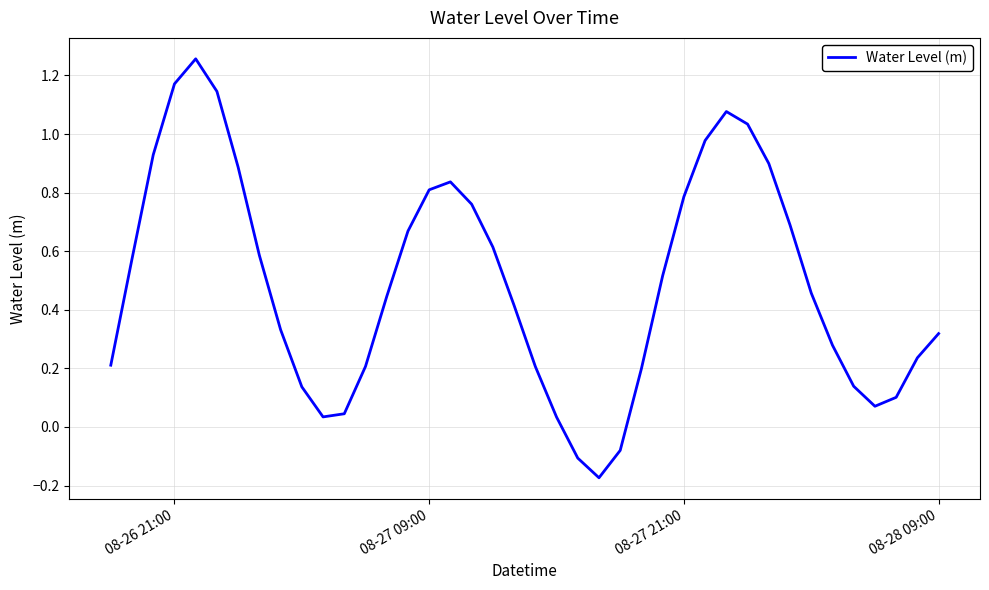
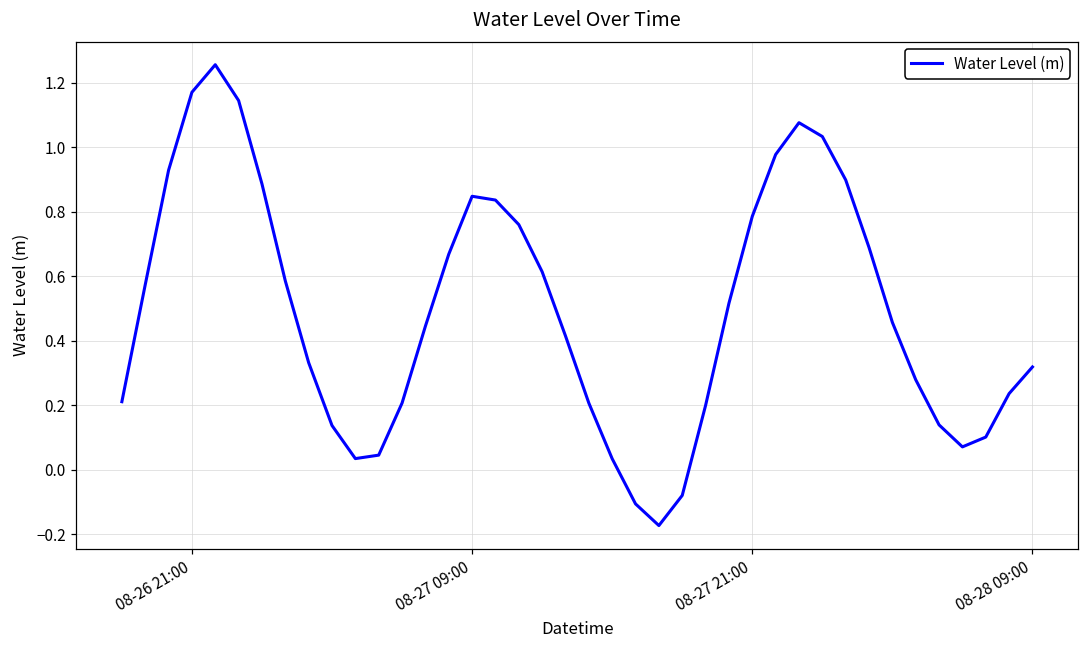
08-27 09:00: 0.81 -> 0.85
